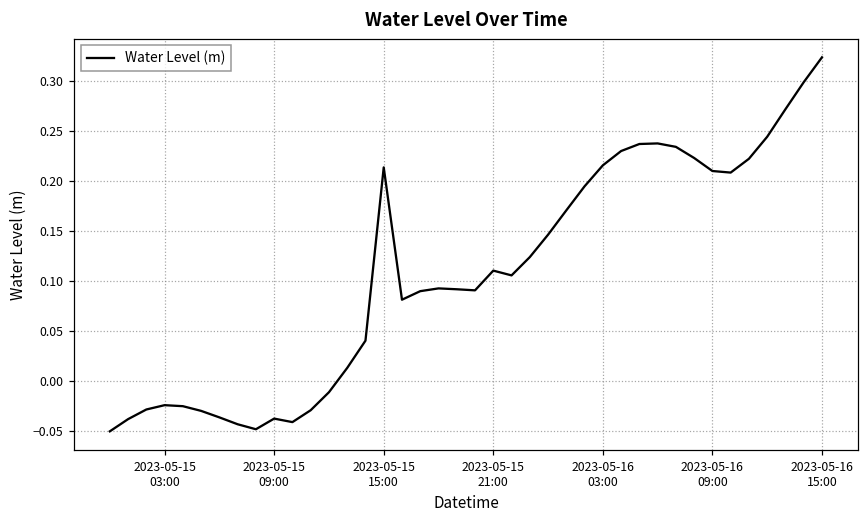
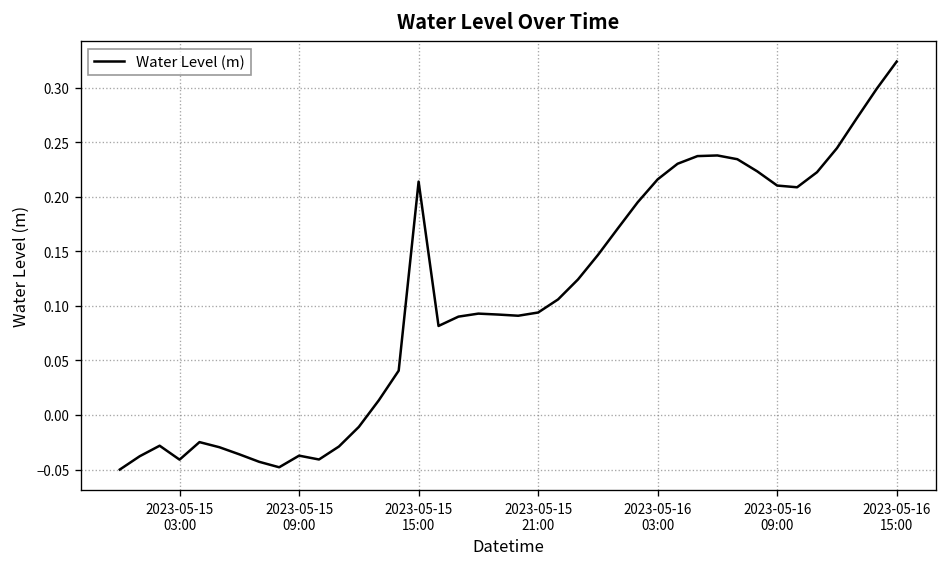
2023-05-15 03:00: -0.02 -> -0.04
2023-05-15 21:00: 0.11 -> 0.09
